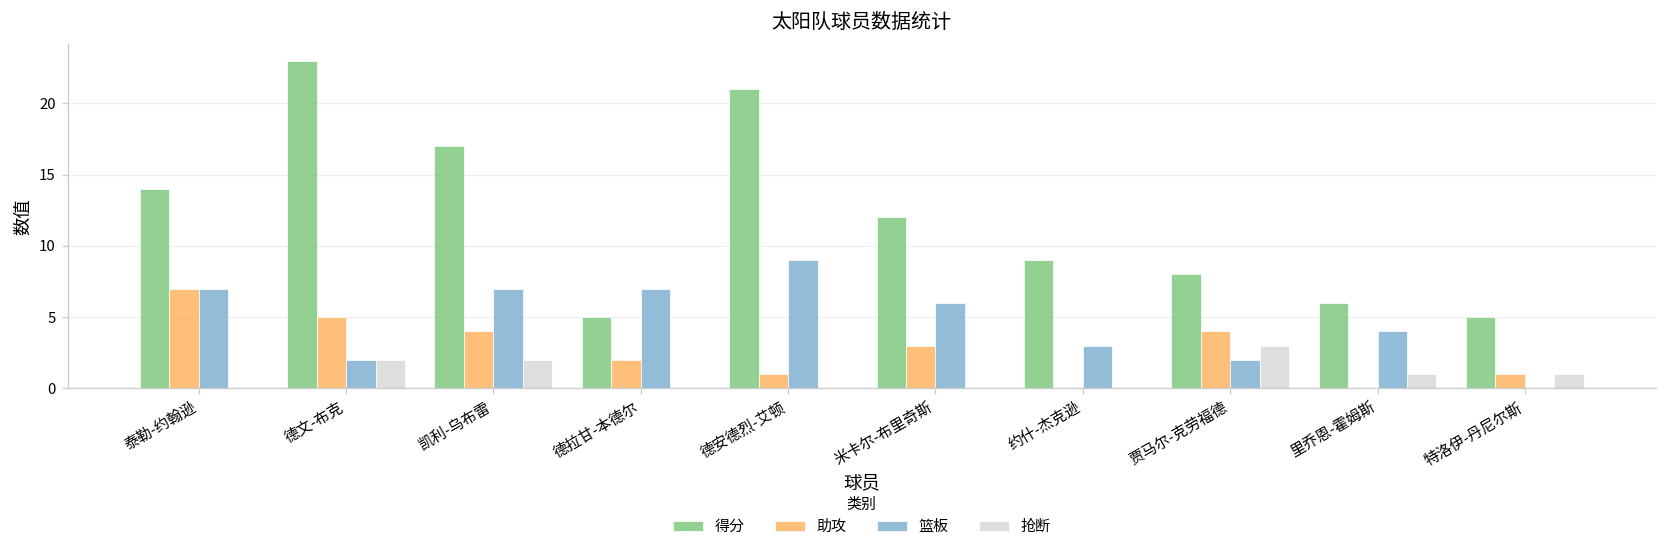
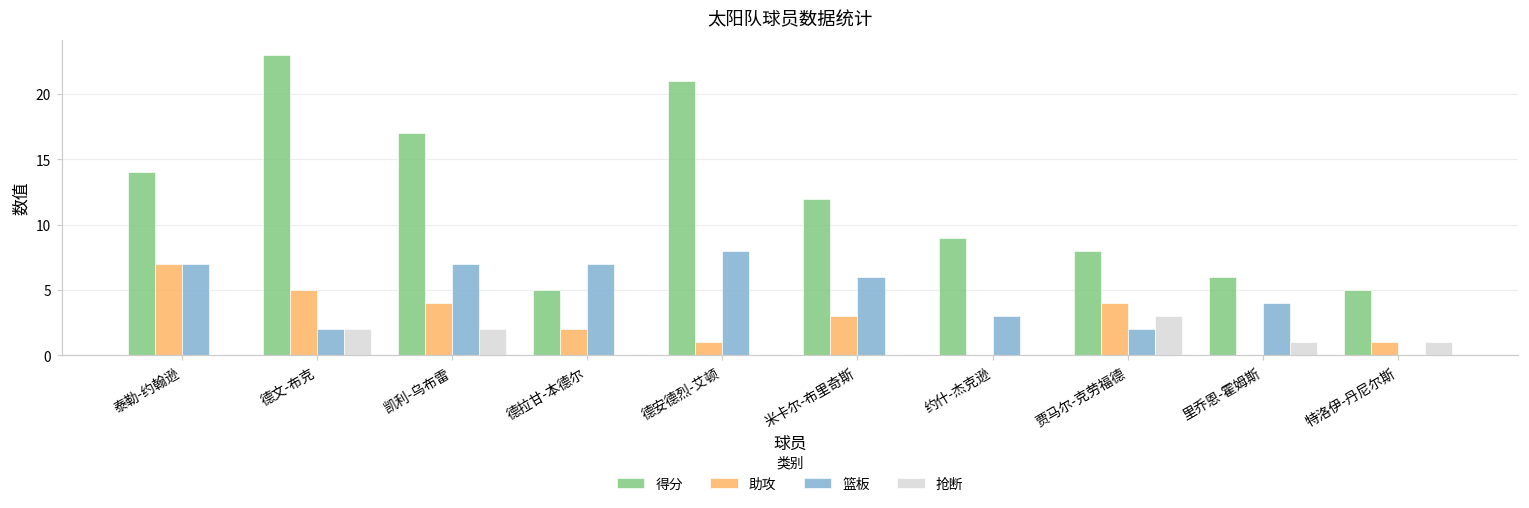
篮板, 德安德烈-艾顿: 9 -> 8
